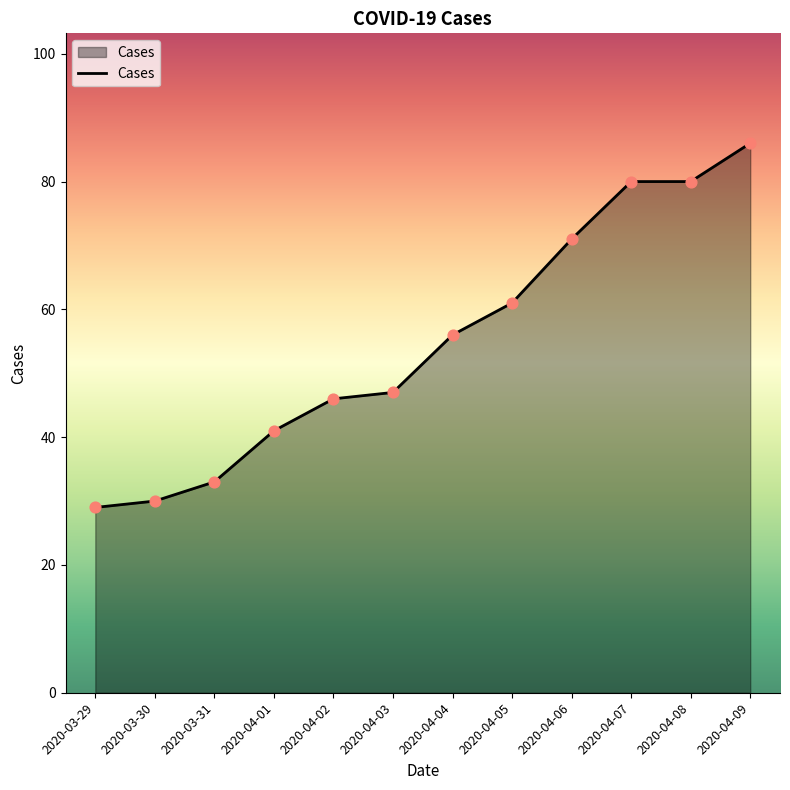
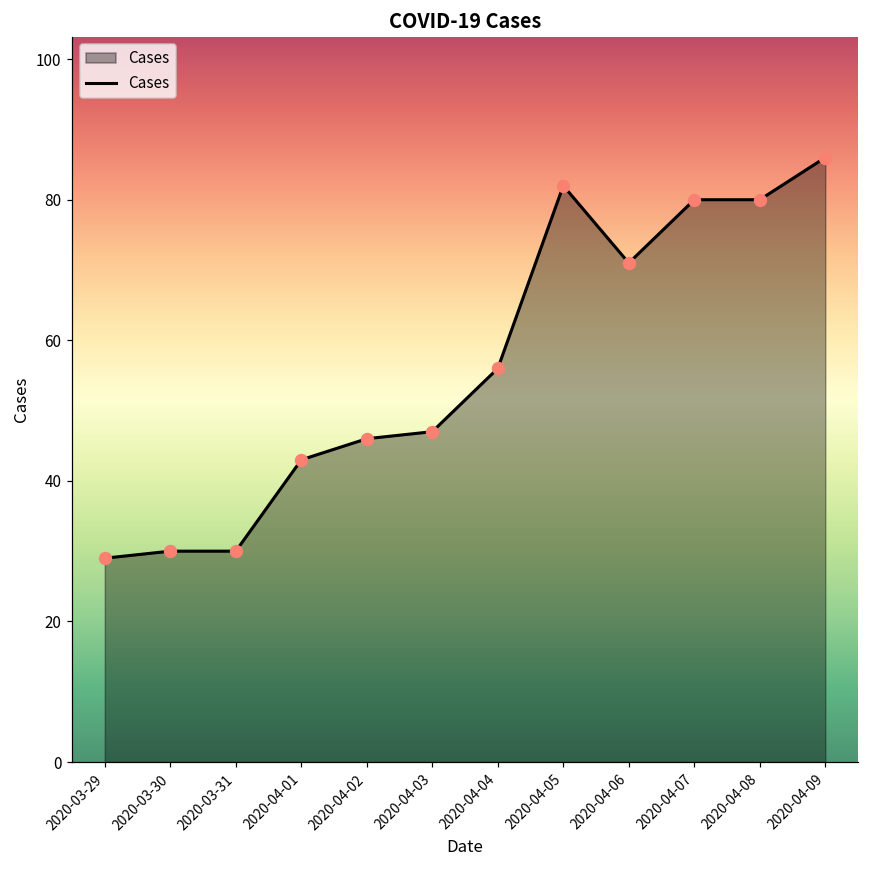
2020-03-31: 33 -> 30
2020-04-01: 41 -> 43
2020-04-05: 61 -> 82
